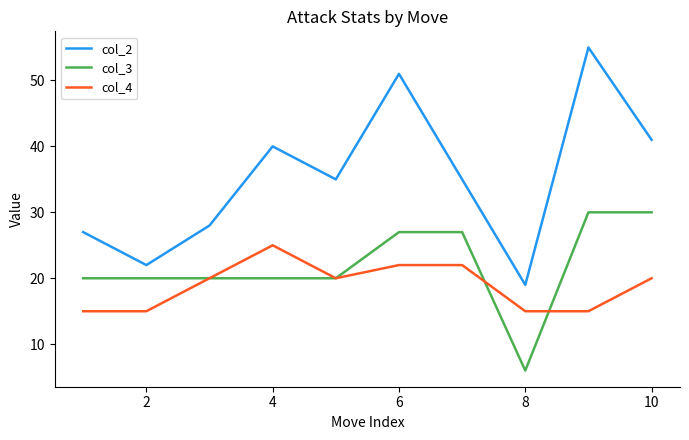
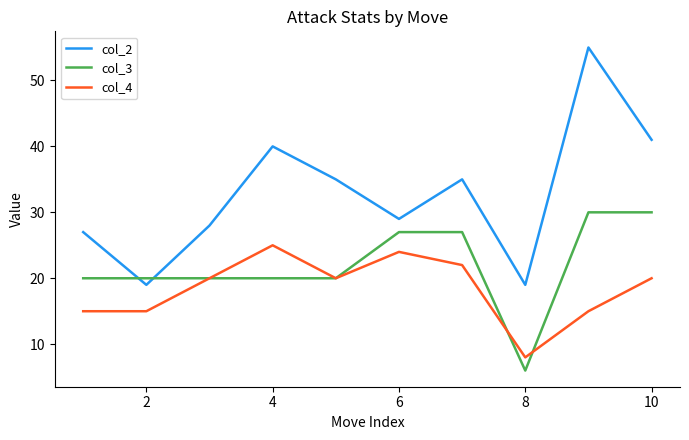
col_2, 2: 22 -> 19
col_2, 6: 51 -> 29
col_4, 6: 22 -> 24
col_4, 8: 15 -> 8
